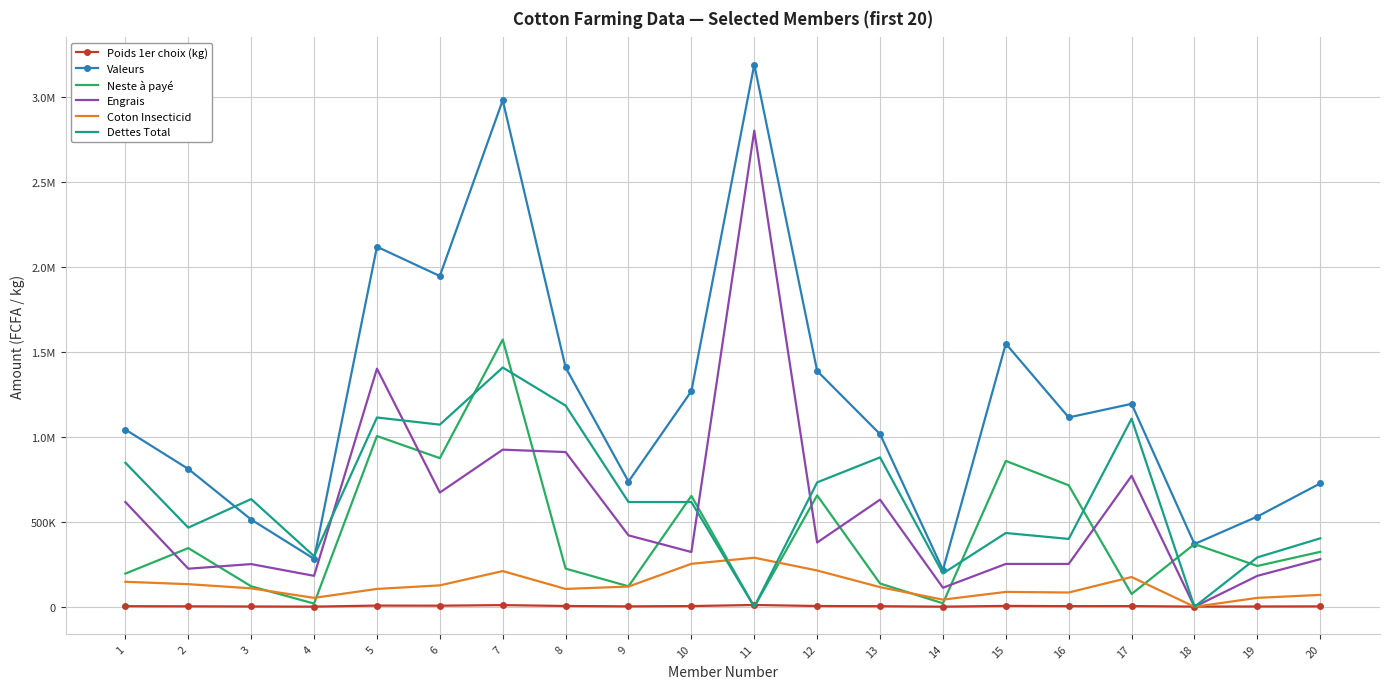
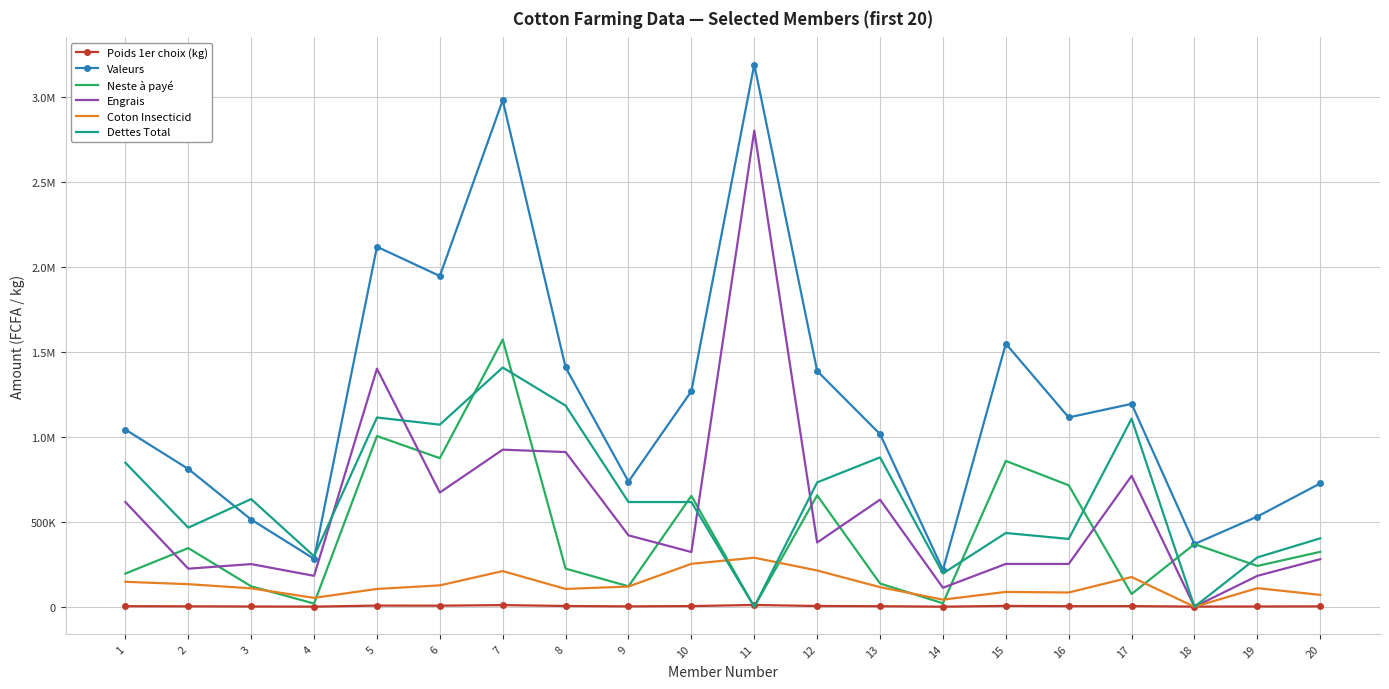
Coton Insecticid, 19: 50000 -> 110000
